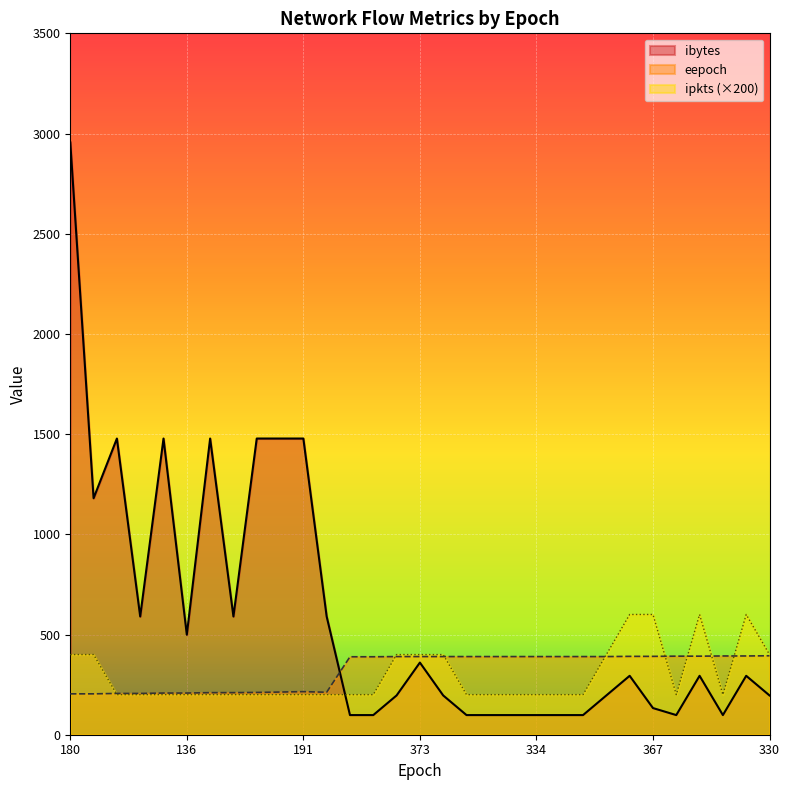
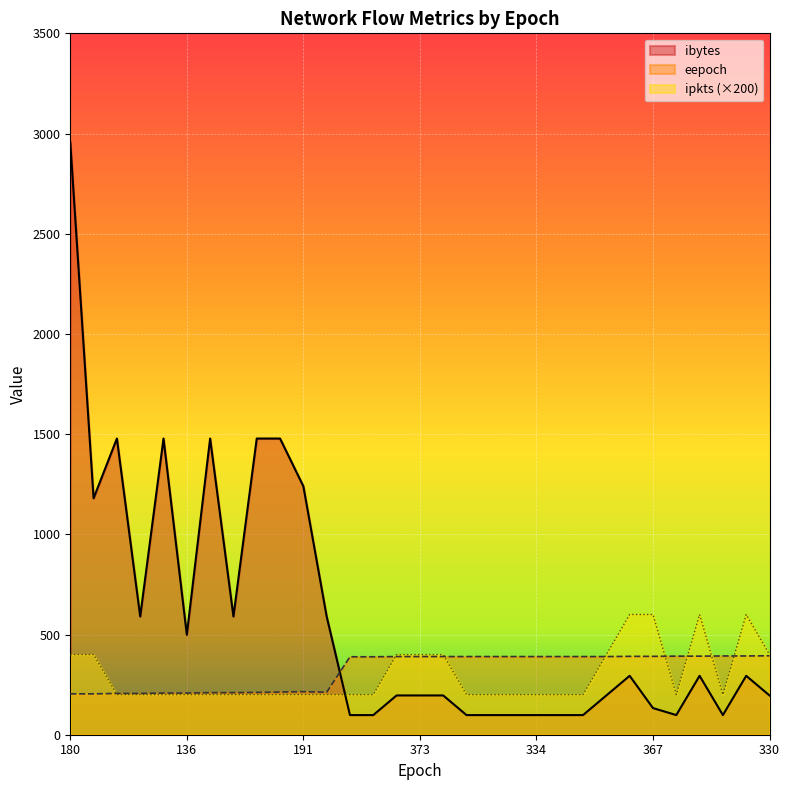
ibytes, 191: 1480 -> 1240
ibytes, 373: 360 -> 200
